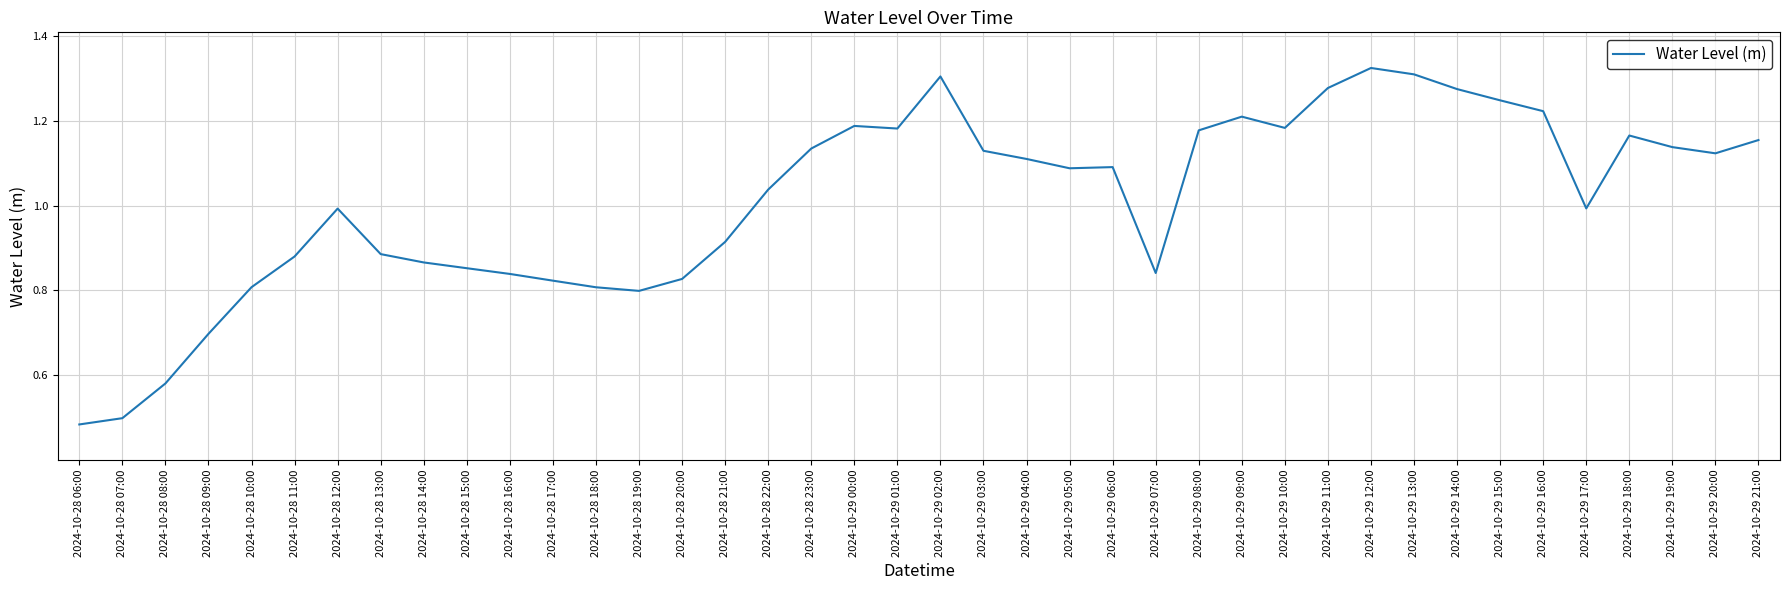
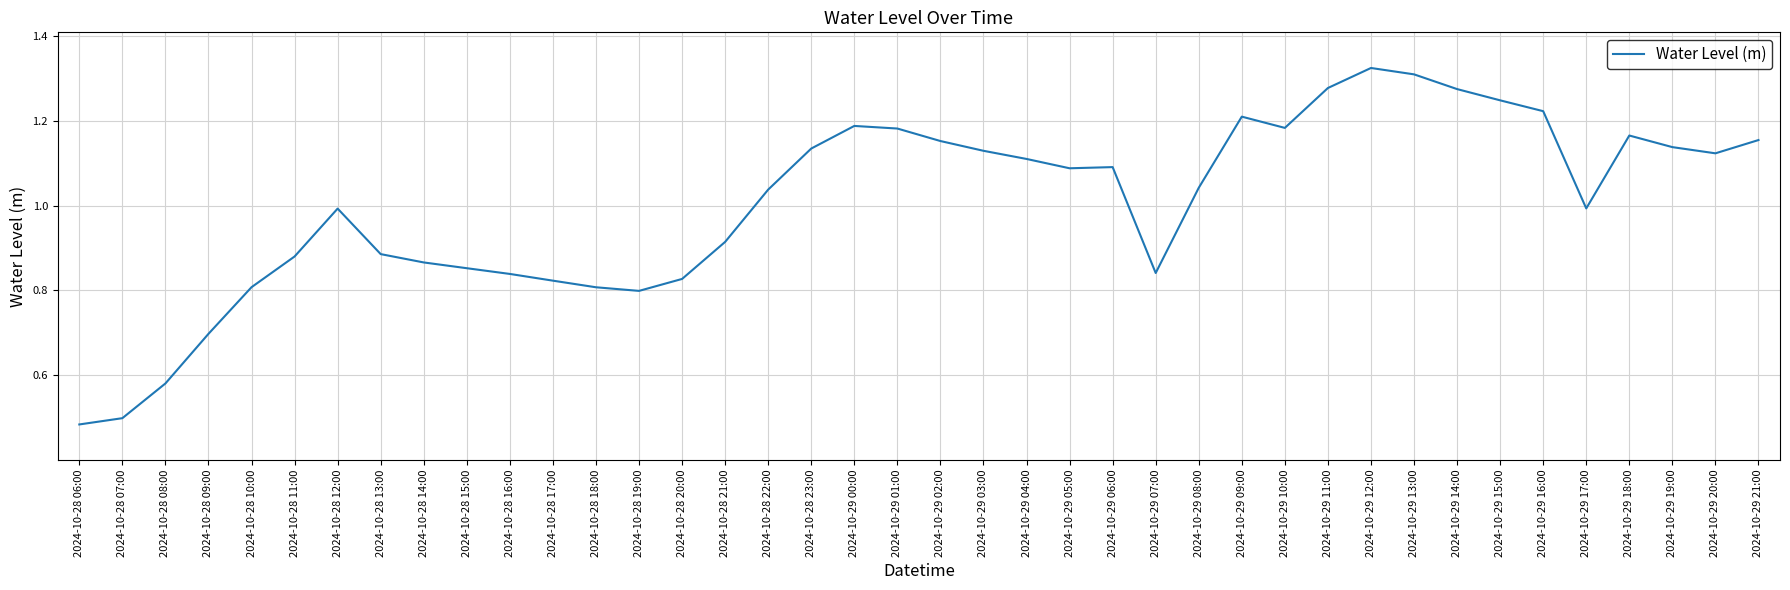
2024-10-29 02:00: 1.30 -> 1.15
2024-10-29 08:00: 1.18 -> 1.04
